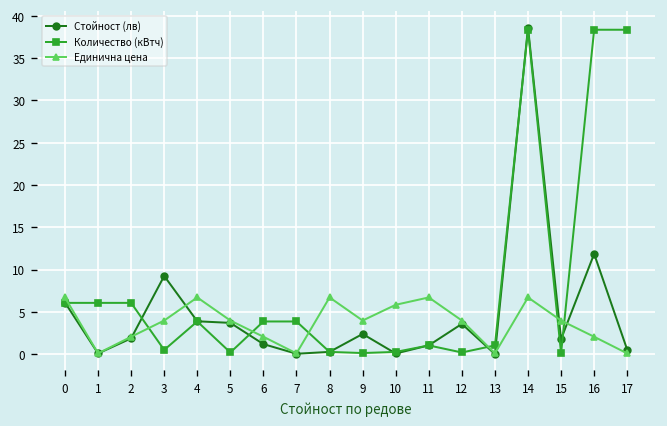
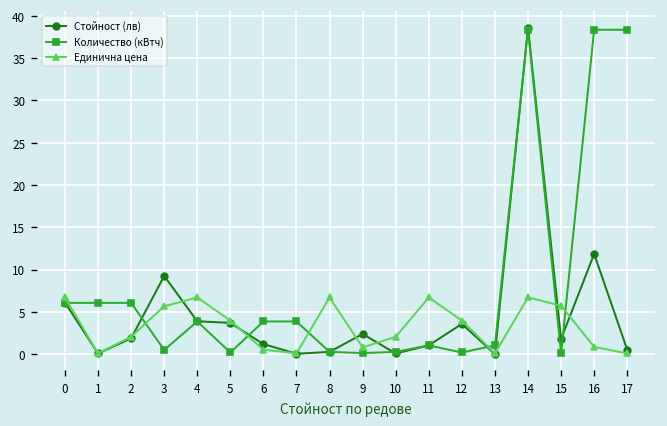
Единична цена, 3: 4 -> 6
Единична цена, 6: 2 -> 1
Единична цена, 9: 4 -> 1
Единична цена, 10: 6 -> 2
Единична цена, 15: 4 -> 6
Единична цена, 16: 2 -> 1
